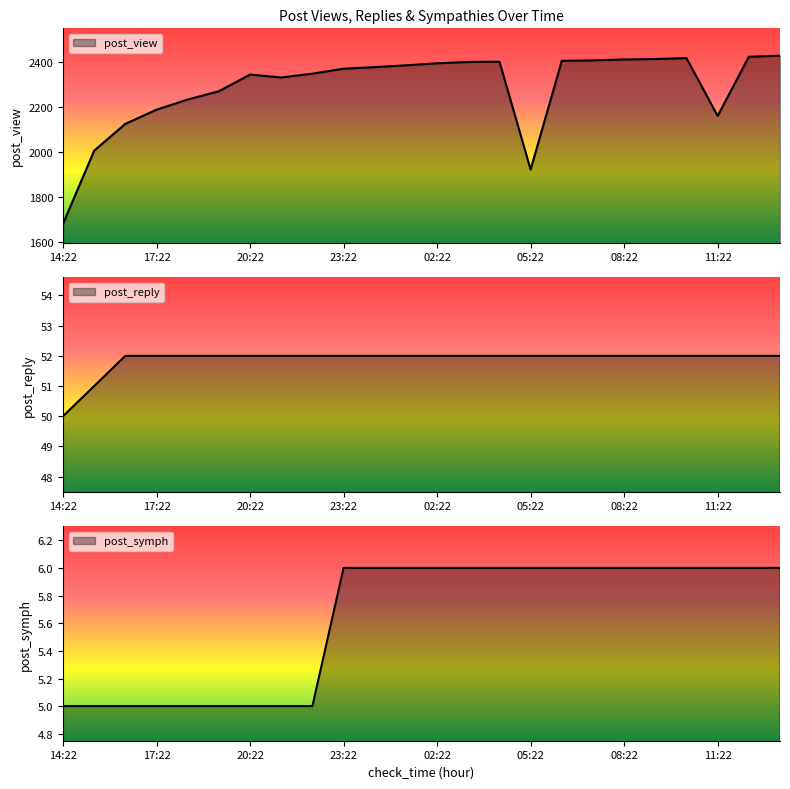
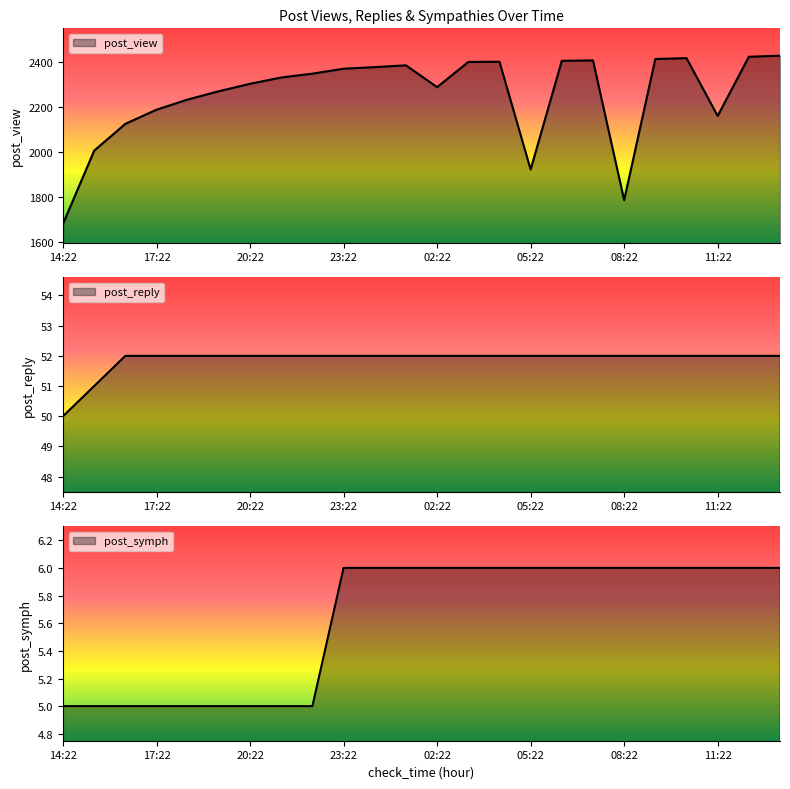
Post Views, Replies & Sympathies Over Time, 20:22: 2340 -> 2300
Post Views, Replies & Sympathies Over Time, 02:22: 2390 -> 2290
Post Views, Replies & Sympathies Over Time, 08:22: 2410 -> 1790
